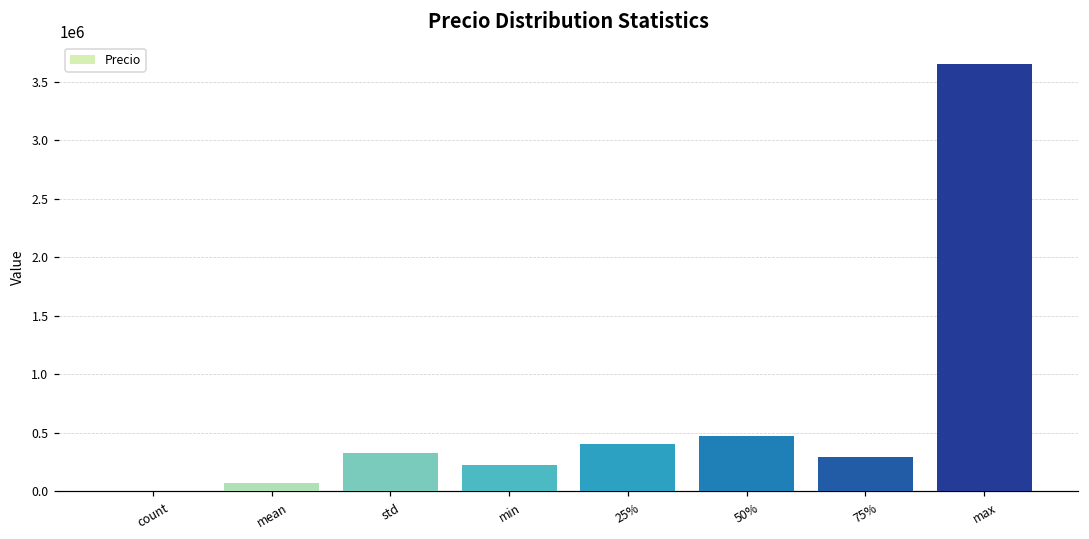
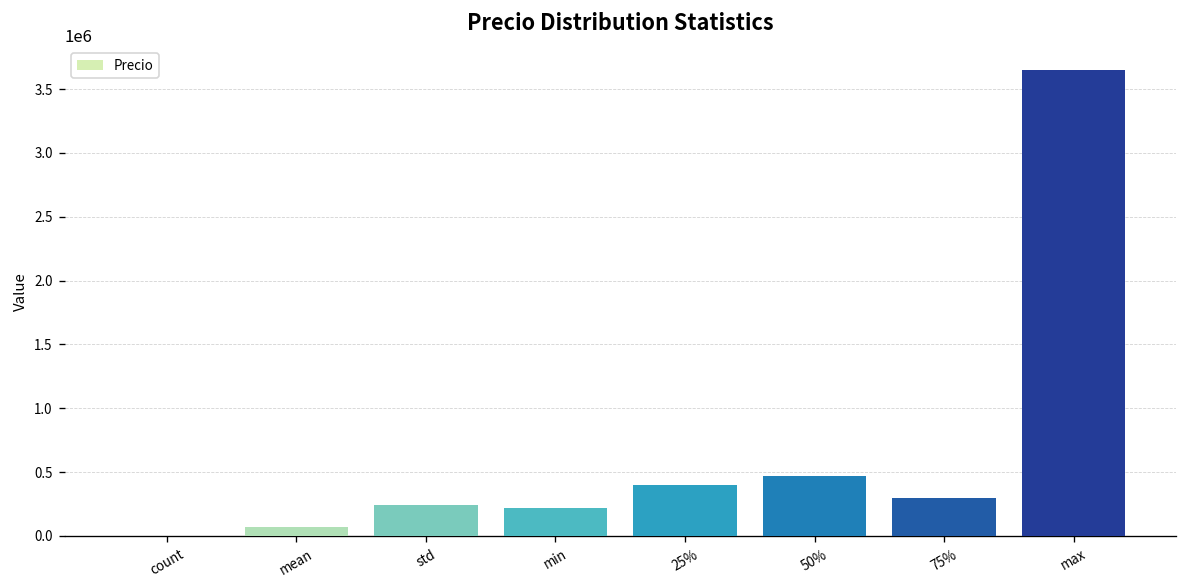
std: 330000 -> 240000
